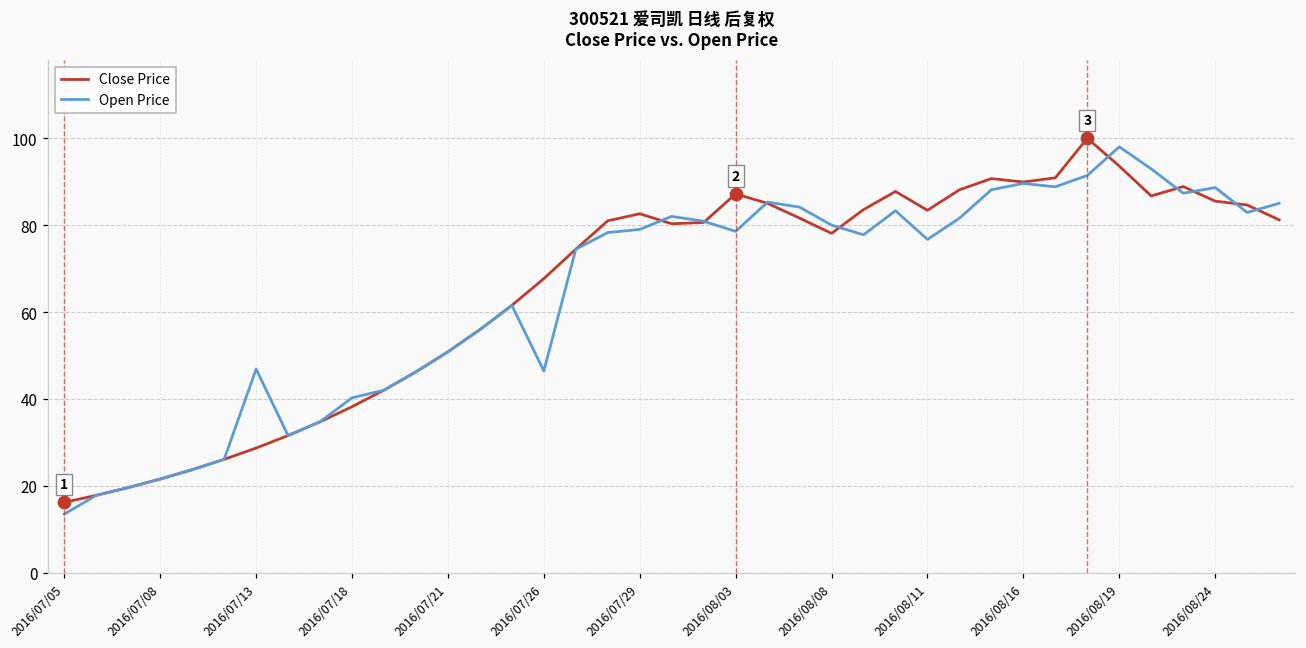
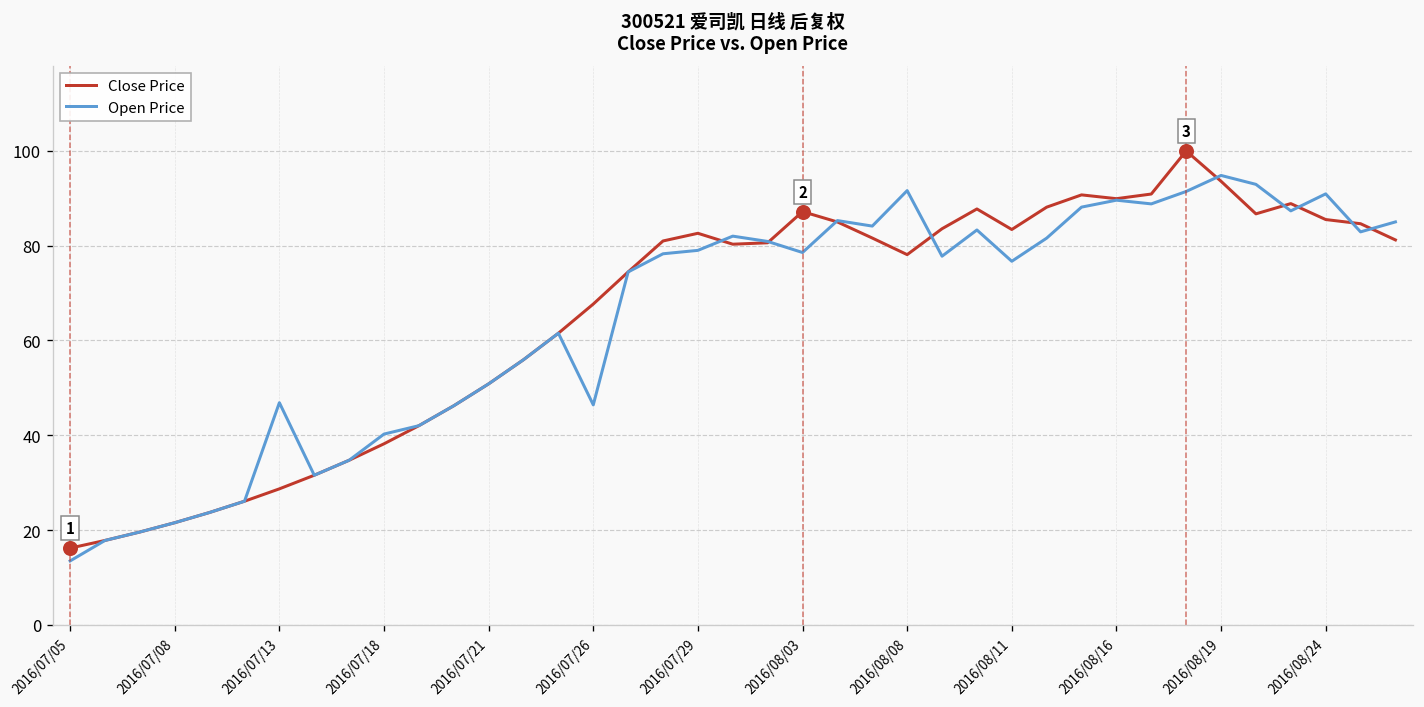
Open Price, 2016/08/08: 80 -> 92
Open Price, 2016/08/19: 98 -> 95
Open Price, 2016/08/24: 89 -> 91
